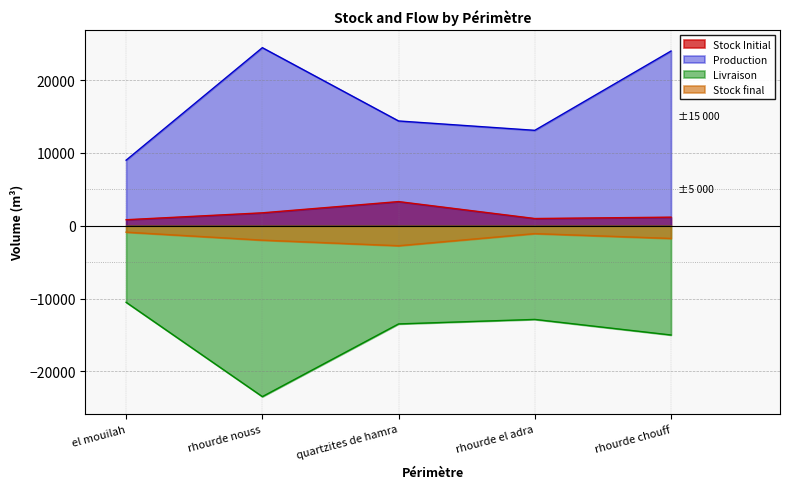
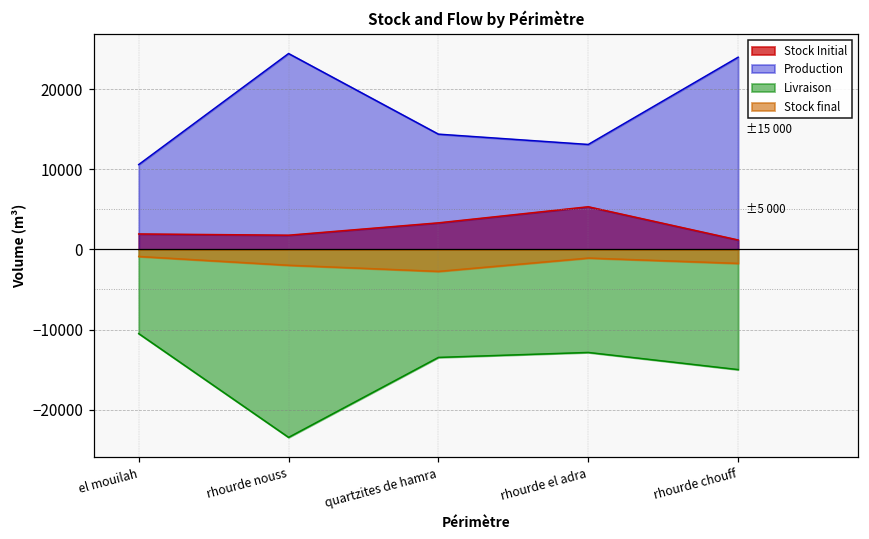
Stock Initial, el mouilah: 1000 -> 2000
Production, el mouilah: 9000 -> 11000
Stock Initial, rhourde el adra: 1000 -> 5000
